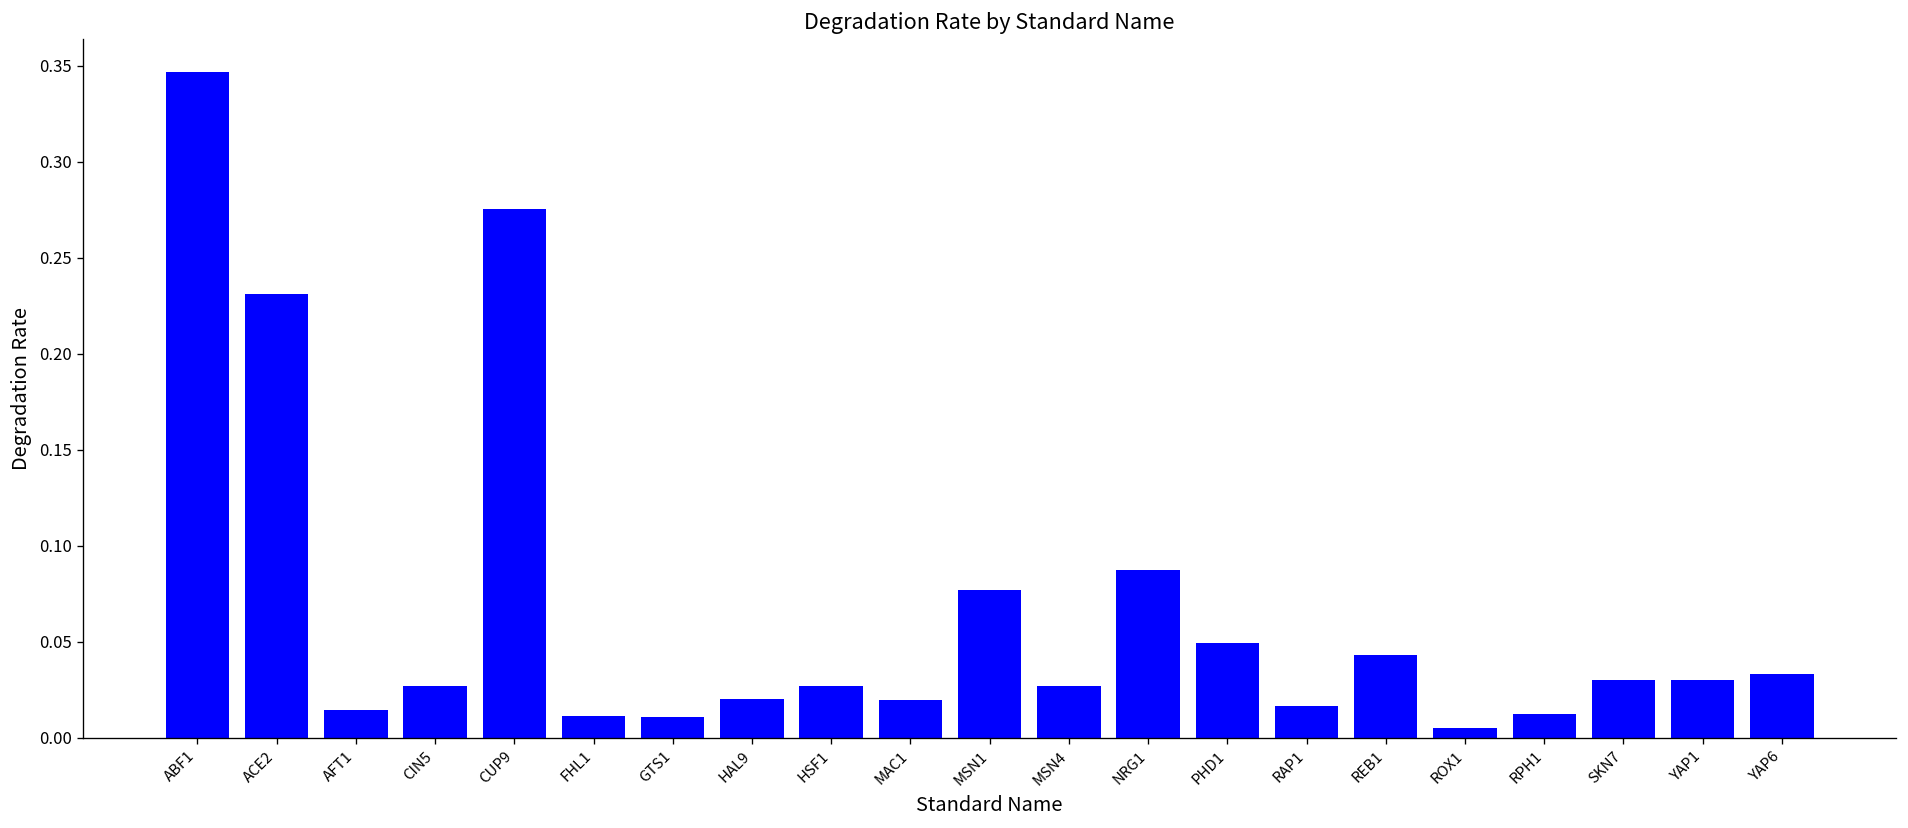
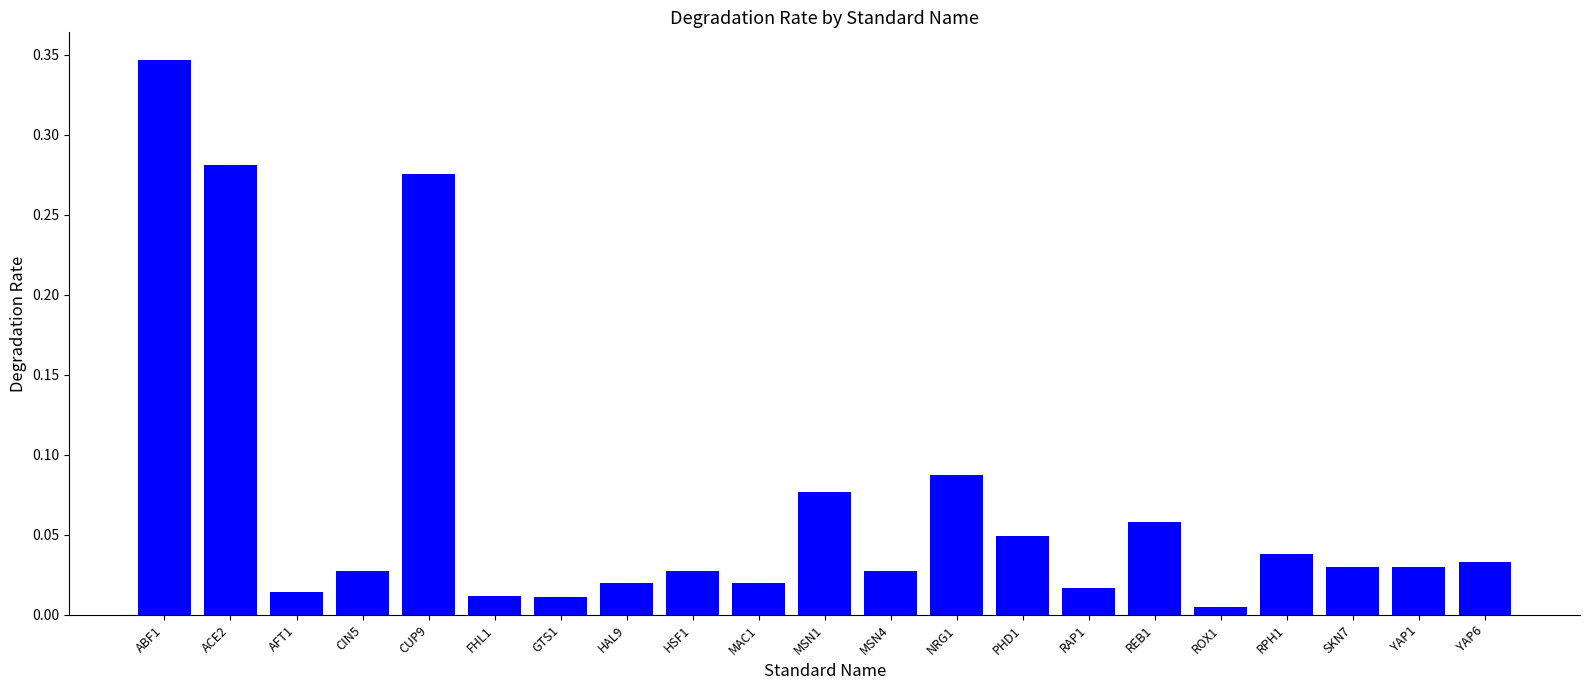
ACE2: 0.231 -> 0.281
REB1: 0.043 -> 0.058
RPH1: 0.013 -> 0.038
